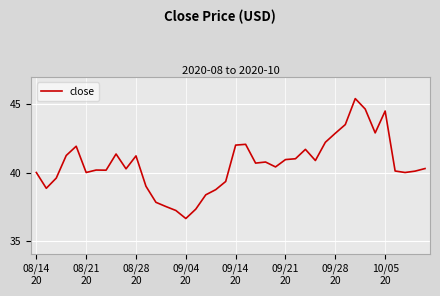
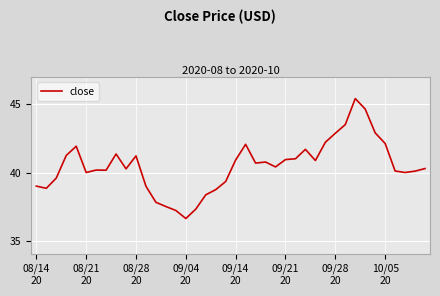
08/14 20: 40 -> 39
09/14 20: 42.0 -> 40.9
10/05 20: 44.5 -> 42.1
